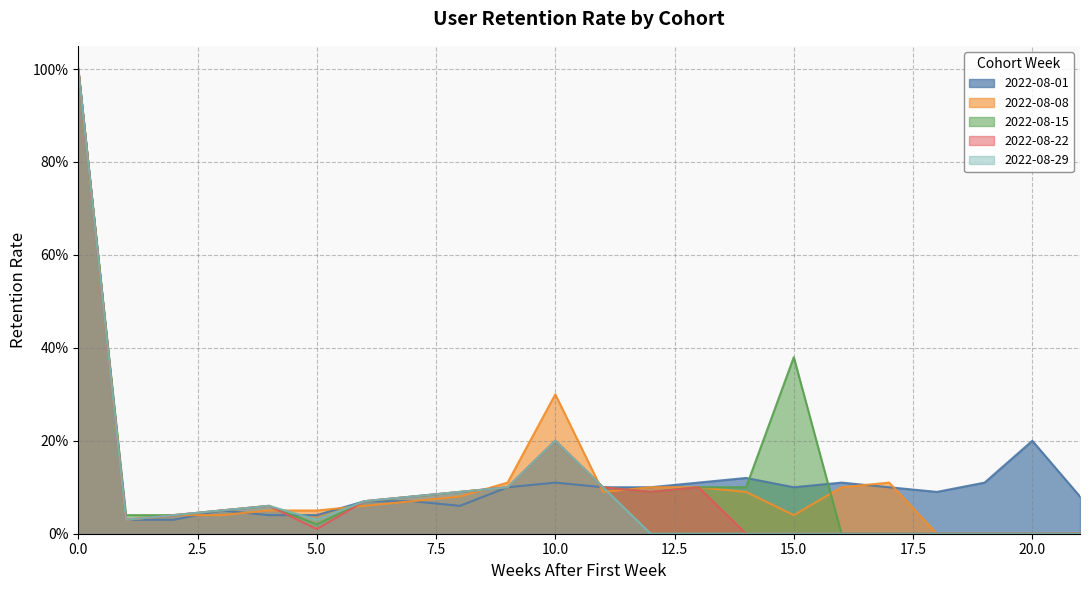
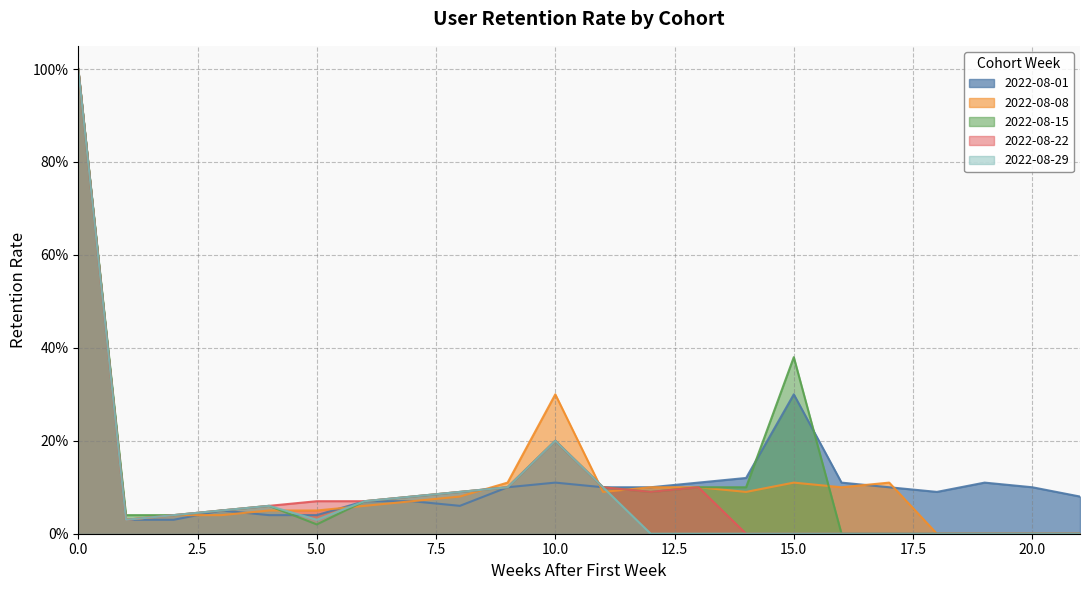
2022-08-22, 5.0: 1% -> 7%
2022-08-01, 15.0: 10% -> 30%
2022-08-08, 15.0: 4% -> 11%
2022-08-01, 20.0: 20% -> 10%
